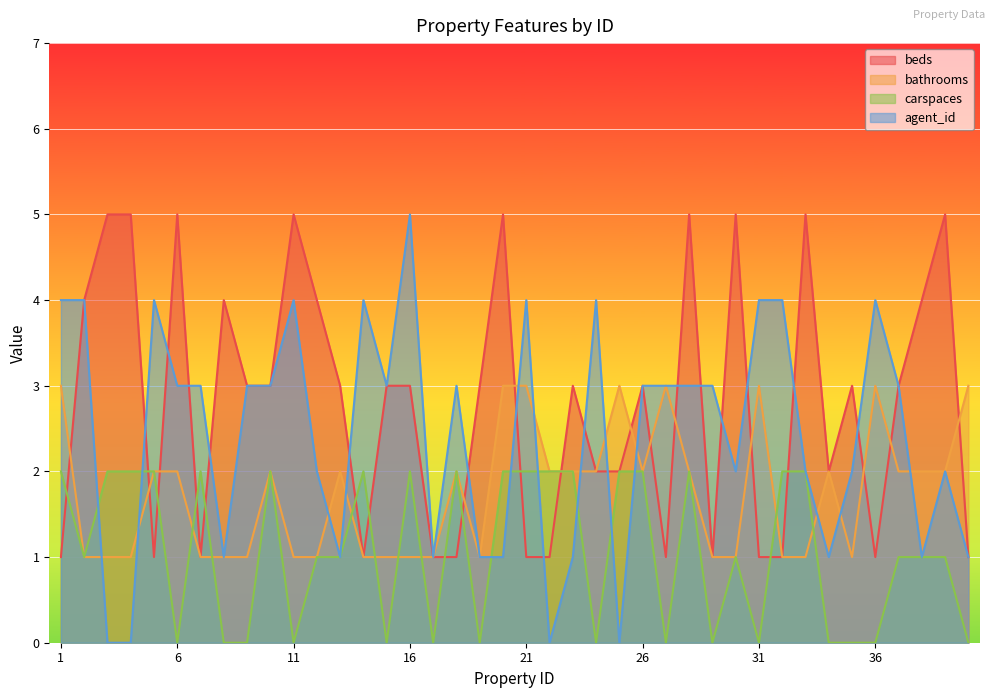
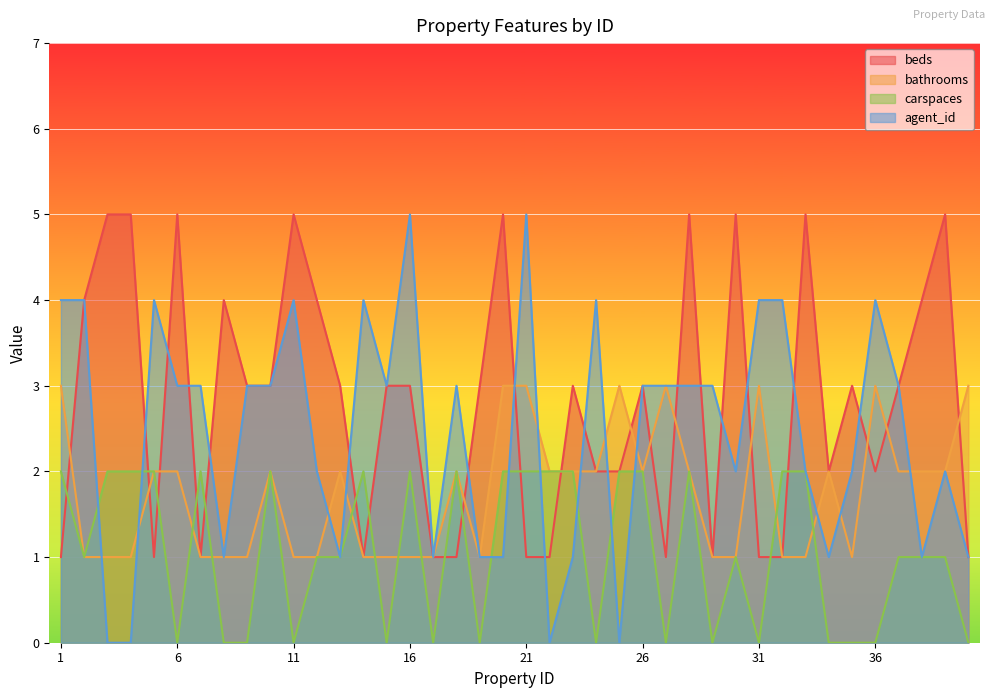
agent_id, 21: 4 -> 5
beds, 36: 1 -> 2
